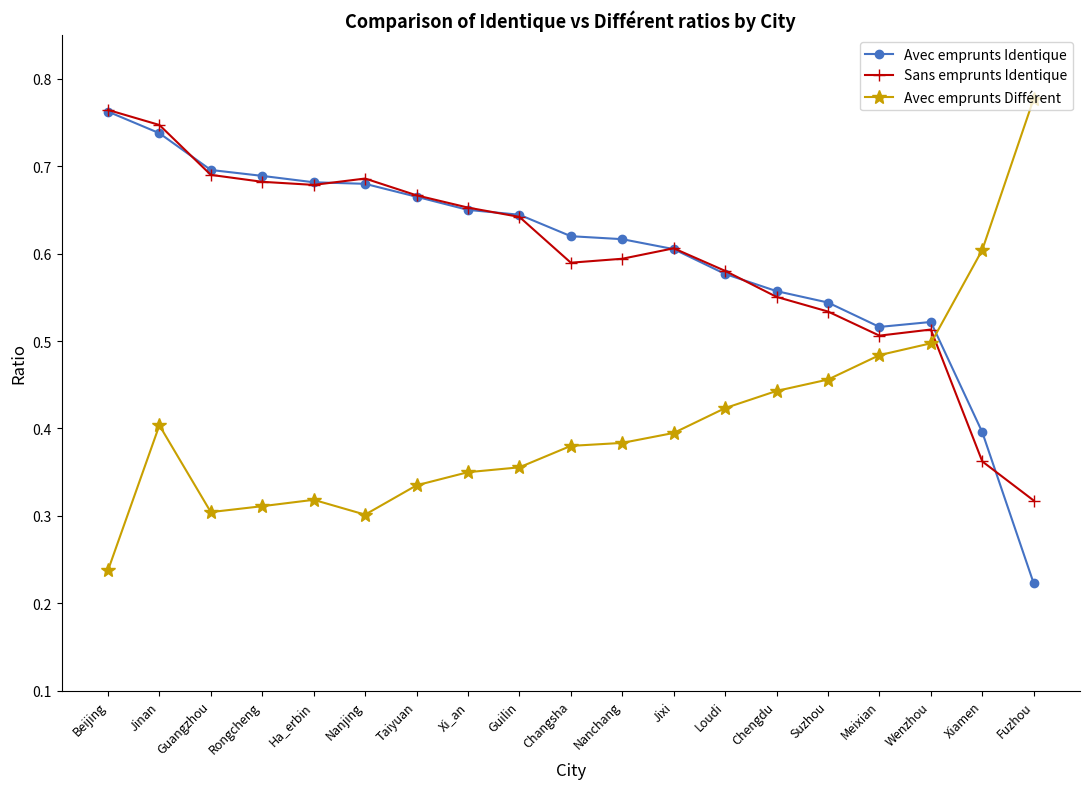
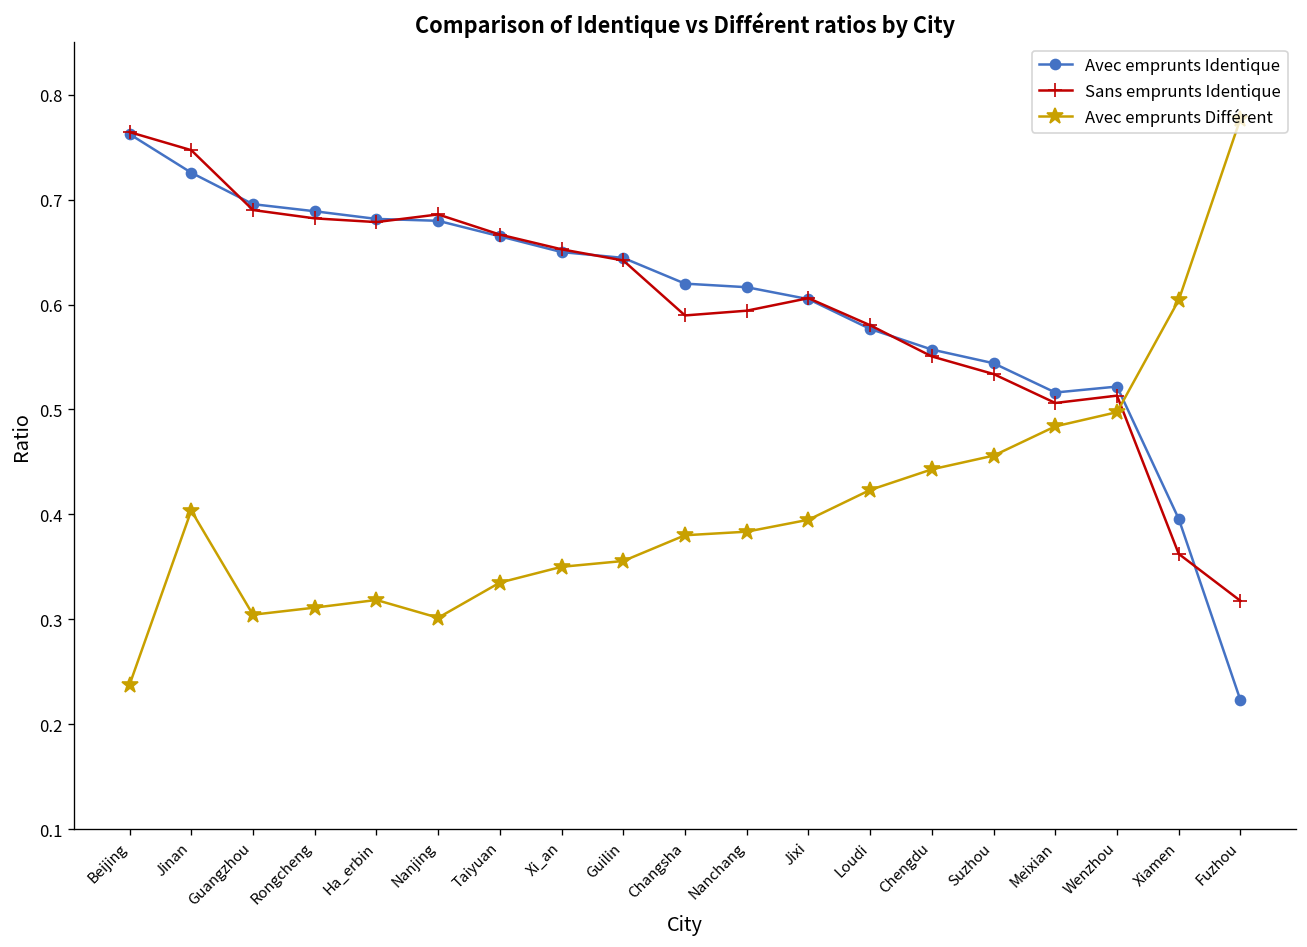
Avec emprunts Identique, Jinan: 0.74 -> 0.73
